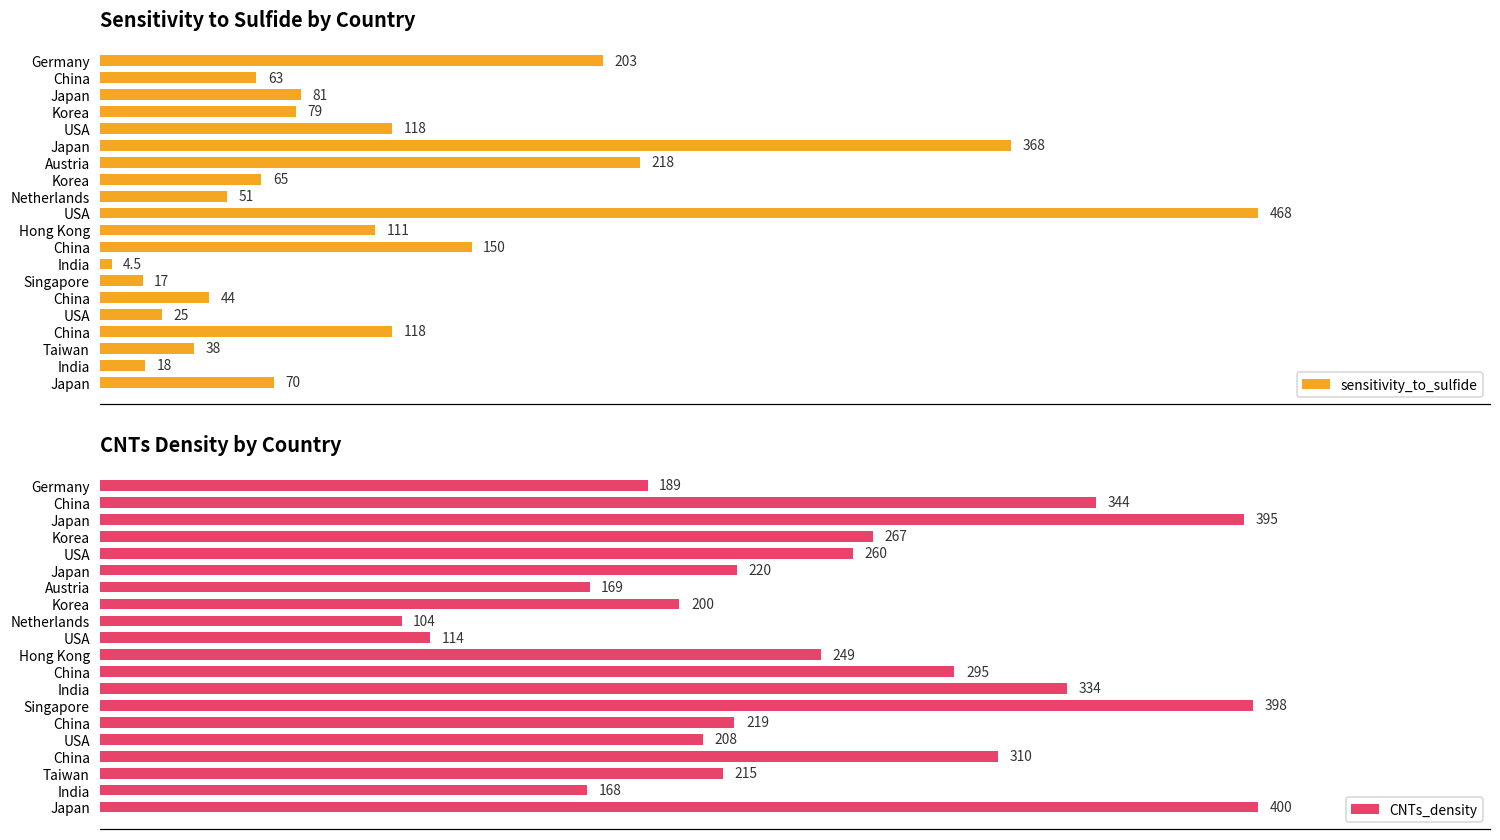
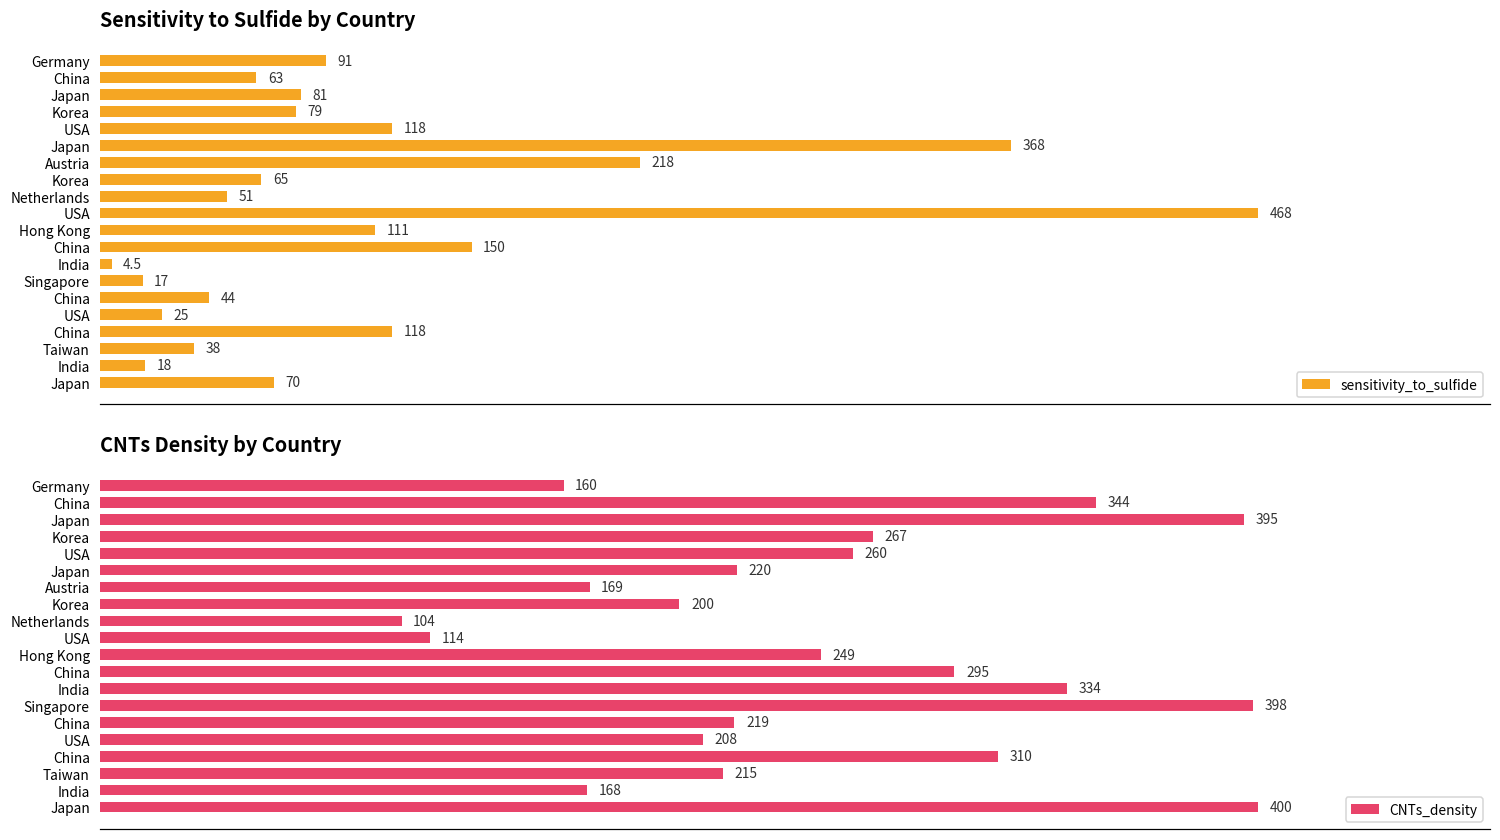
Sensitivity to Sulfide by Country, Germany: 203 -> 91
CNTs Density by Country, Germany: 189 -> 160
